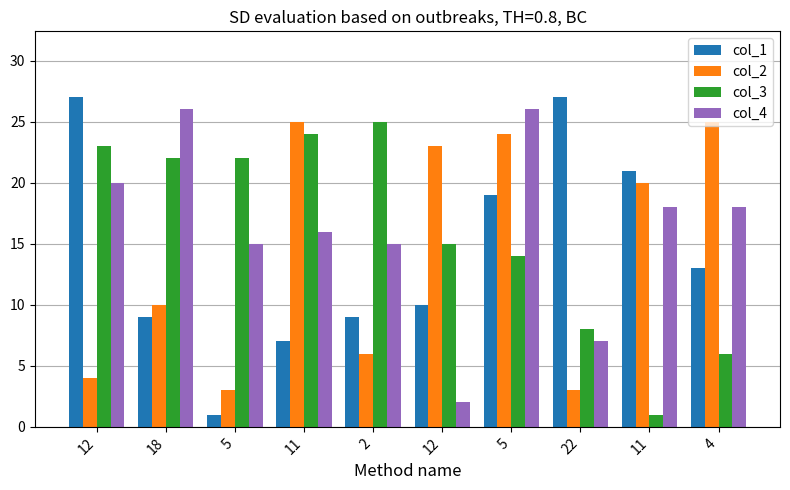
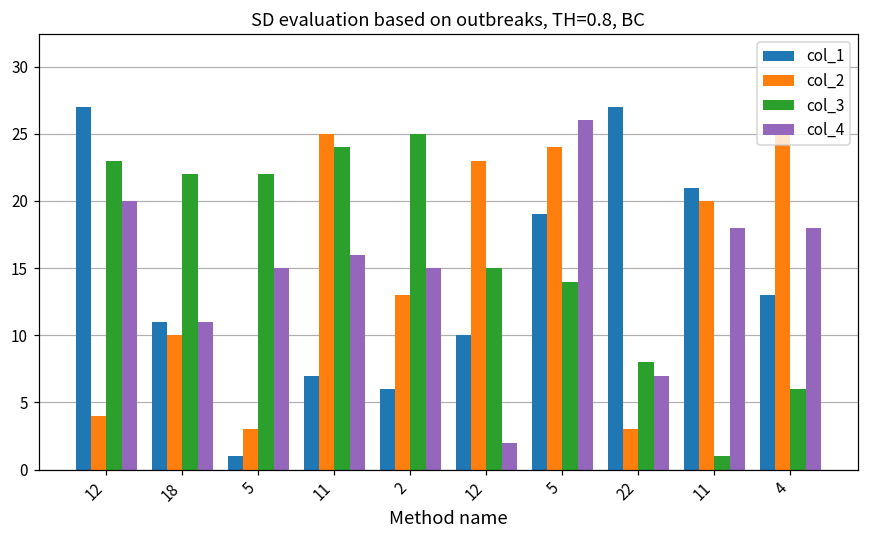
col_1, 18: 9 -> 11
col_4, 18: 26 -> 11
col_1, 2: 9 -> 6
col_2, 2: 6 -> 13
